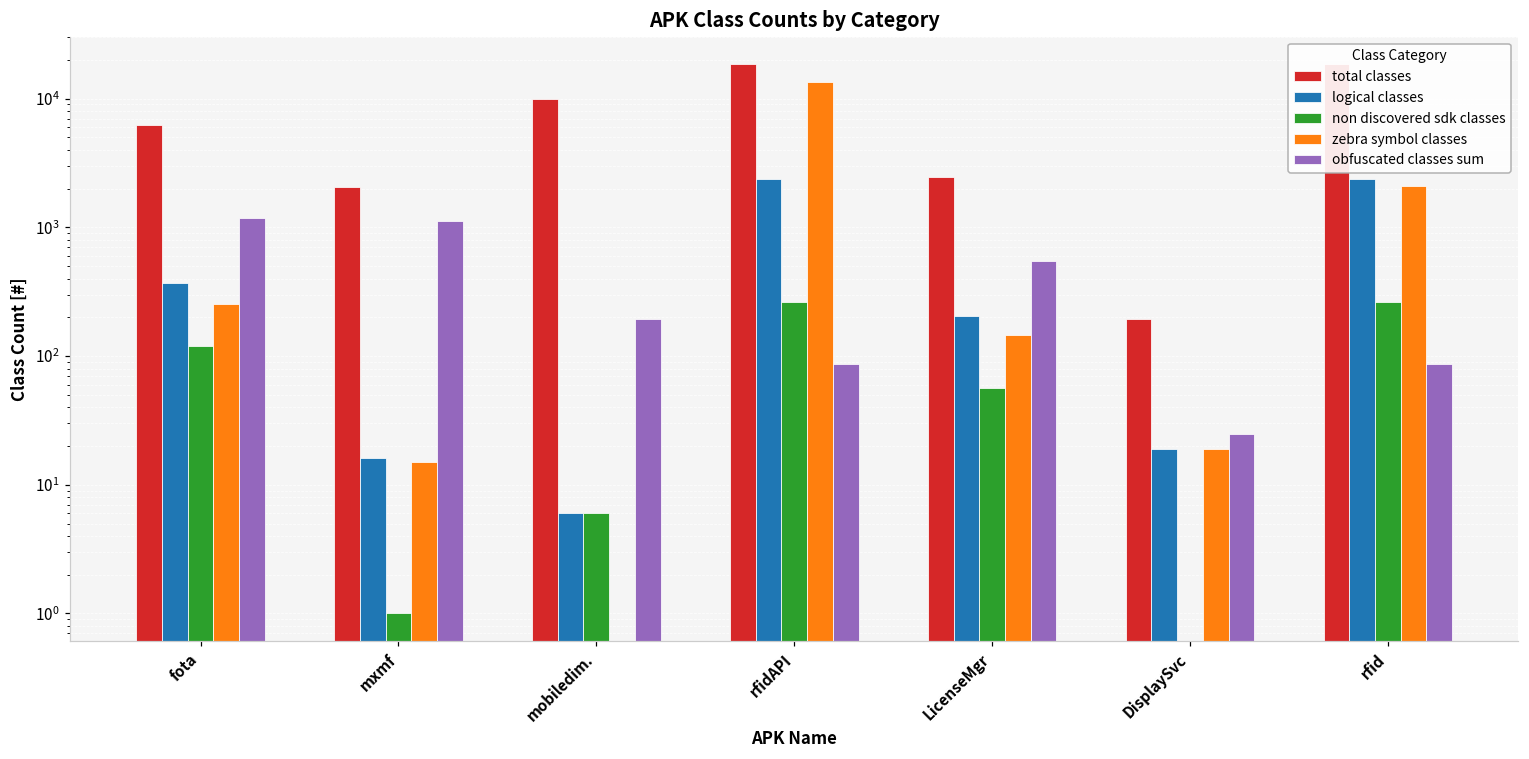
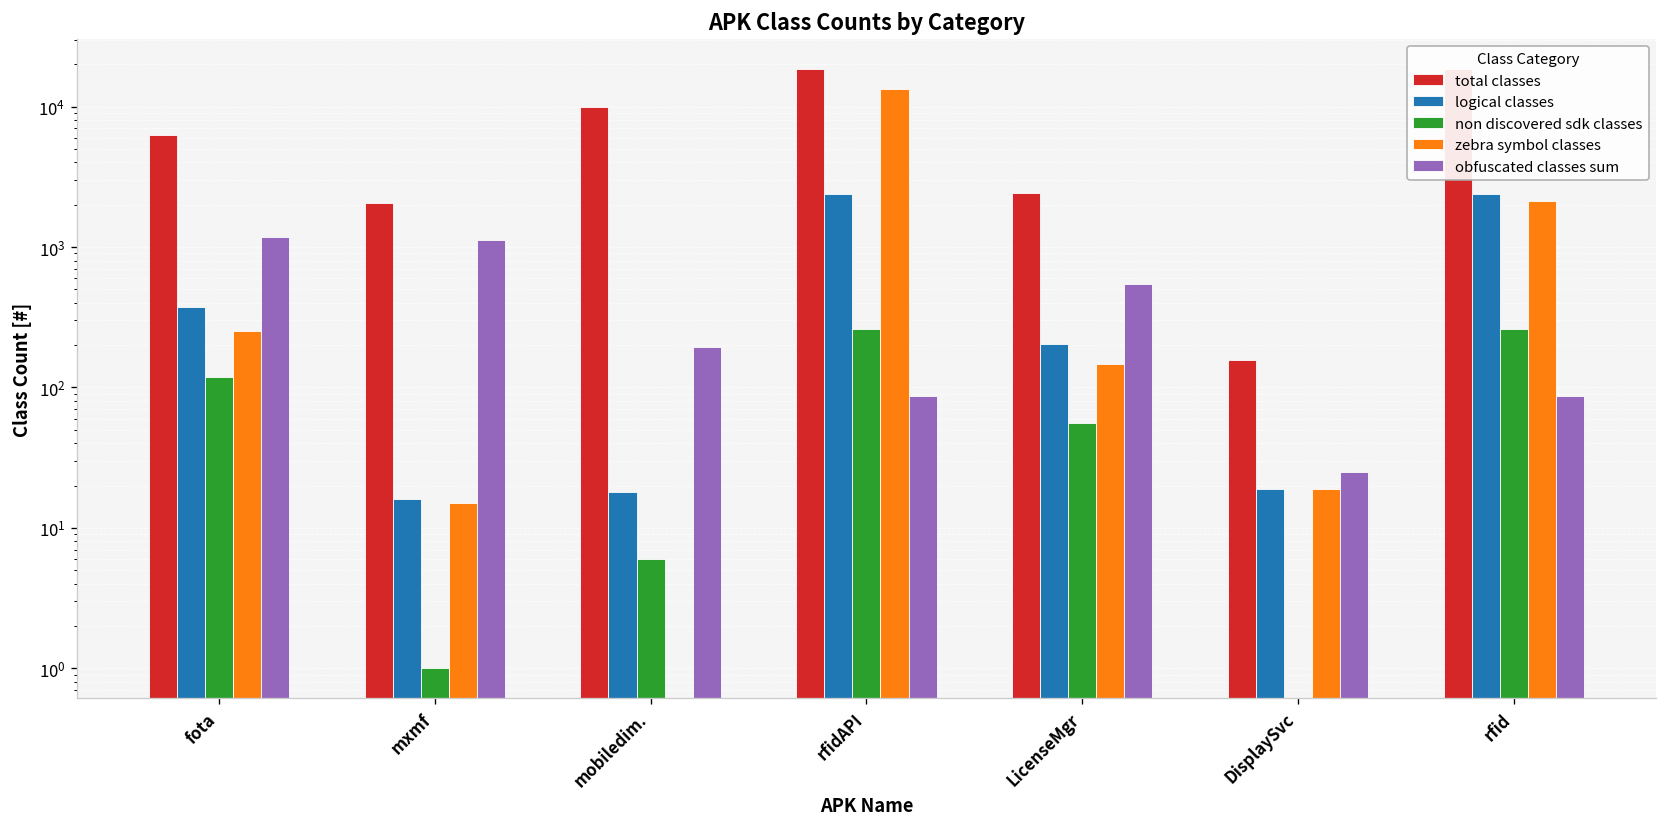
logical classes, mobiledim.: 6 -> 18
total classes, DisplaySvc: 200 -> 160
